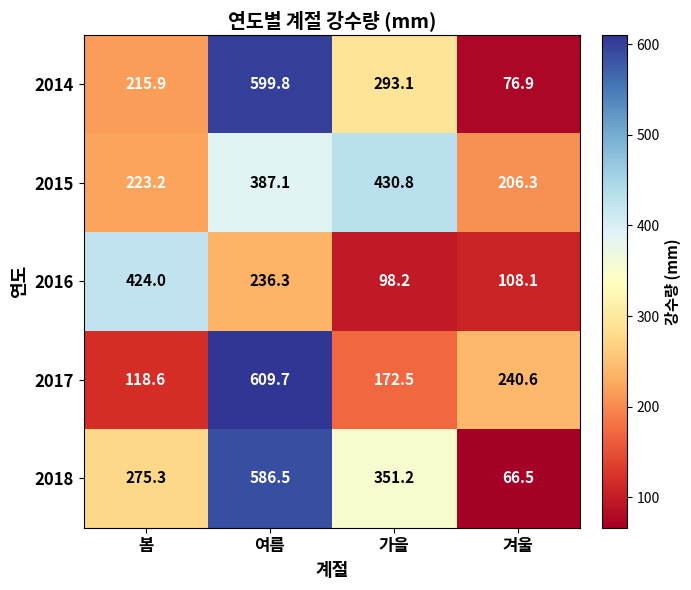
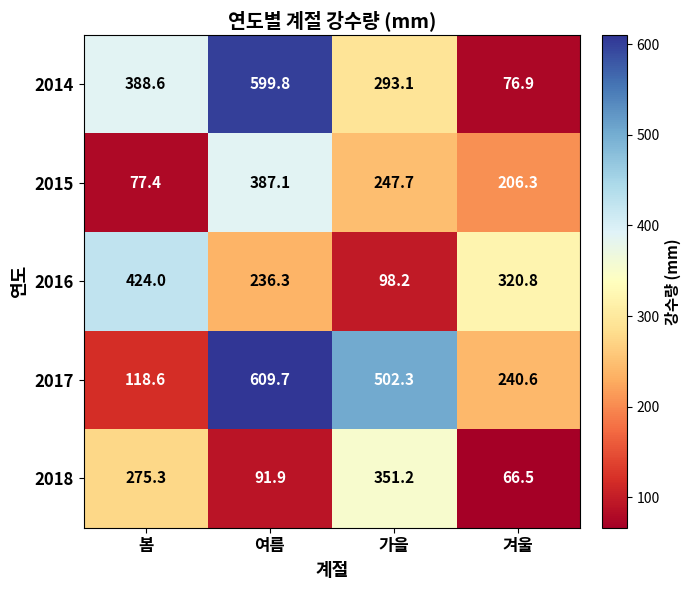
2014, 봄: 215.9 -> 388.6
2015, 봄: 223.2 -> 77.4
2015, 가을: 430.8 -> 247.7
2016, 겨울: 108.1 -> 320.8
2017, 가을: 172.5 -> 502.3
2018, 여름: 586.5 -> 91.9
